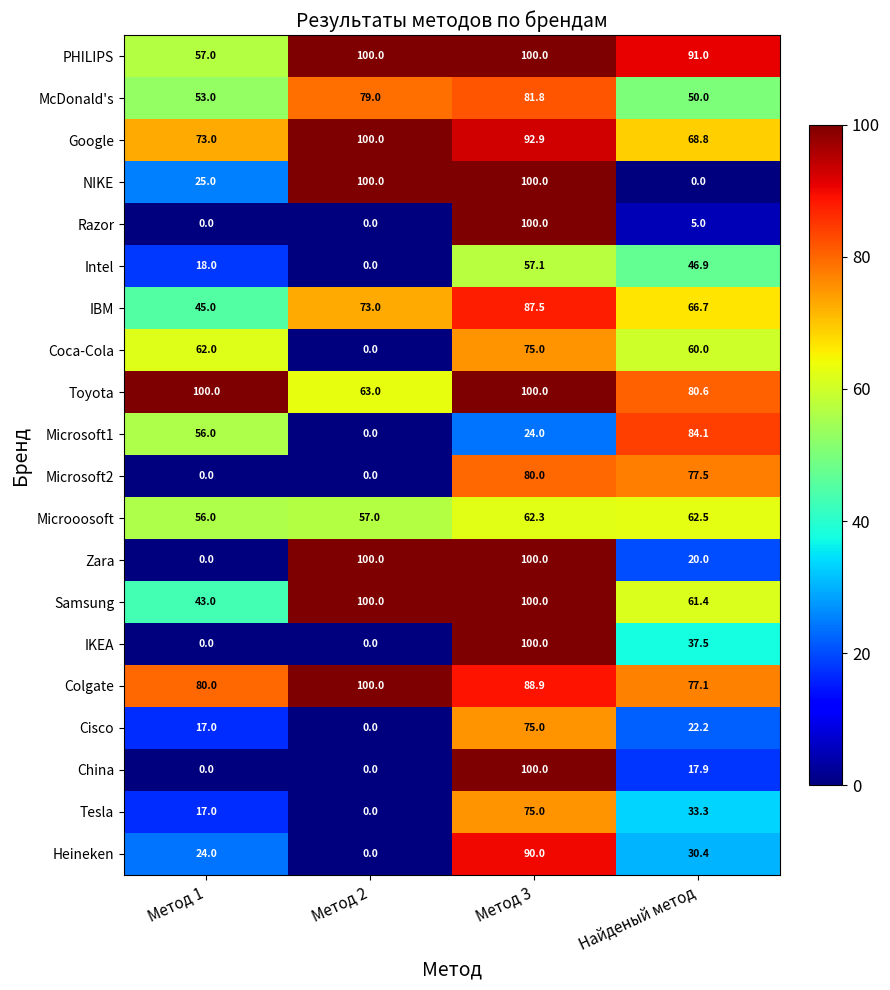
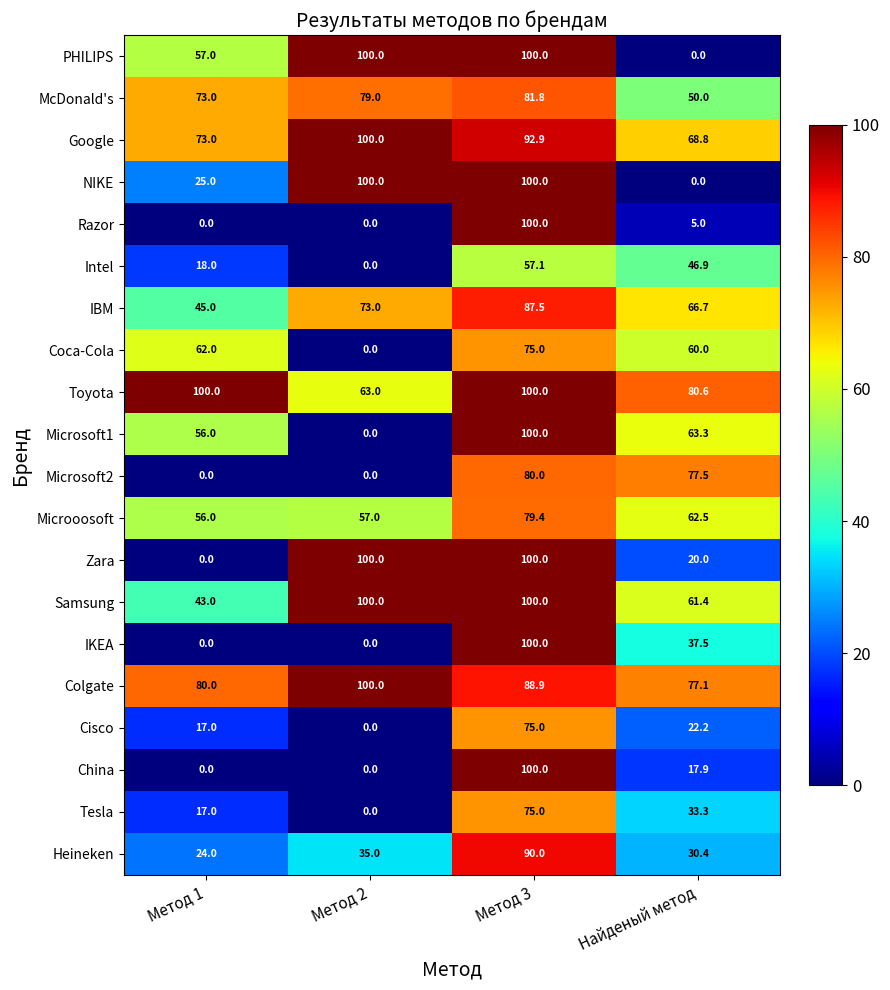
PHILIPS, Найденый метод: 91.0 -> 0.0
McDonald's, Метод 1: 53.0 -> 73.0
Microsoft1, Метод 3: 24.0 -> 100.0
Microsoft1, Найденый метод: 84.1 -> 63.3
Microoosoft, Метод 3: 62.3 -> 79.4
Heineken, Метод 2: 0.0 -> 35.0
